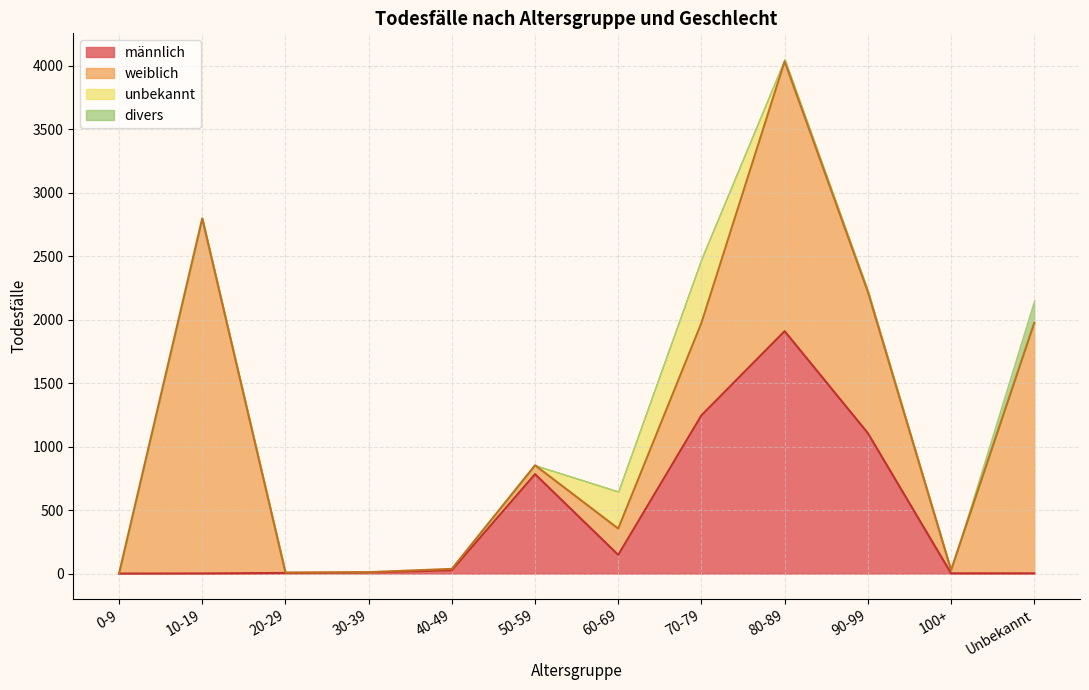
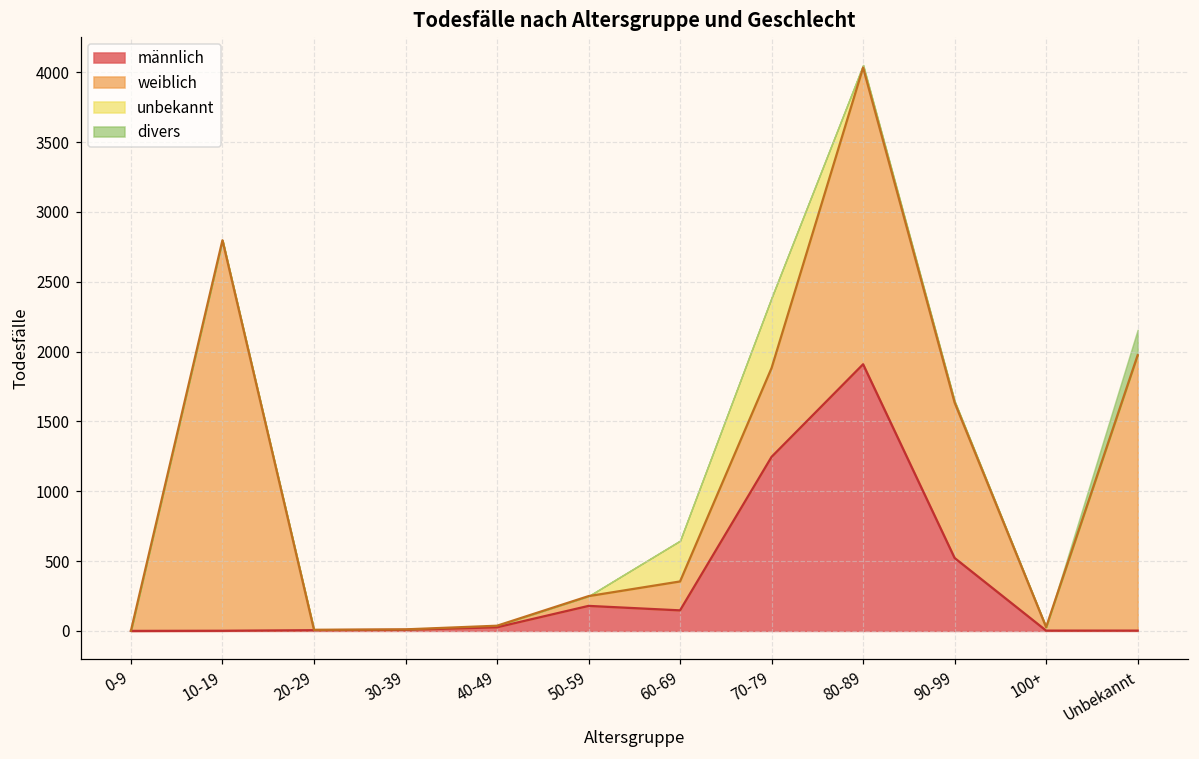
männlich, 50-59: 780 -> 180
weiblich, 70-79: 730 -> 640
männlich, 90-99: 1110 -> 520
